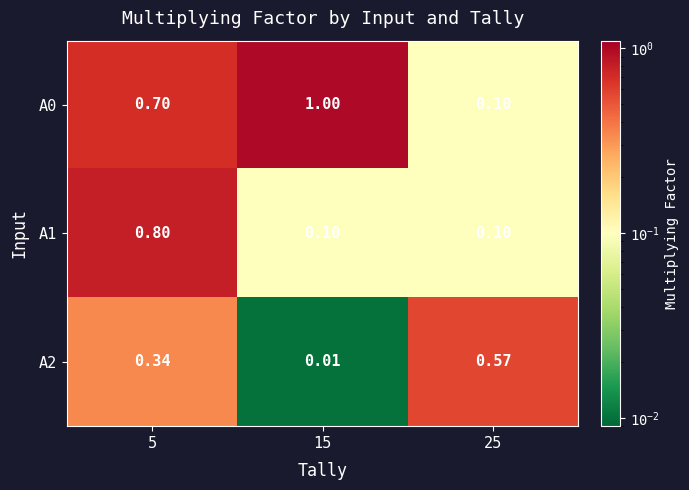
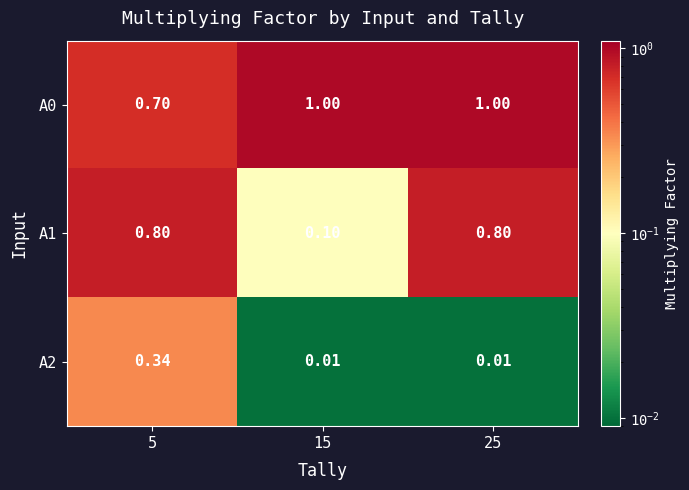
A0, 25: 0.10 -> 1.00
A1, 25: 0.10 -> 0.80
A2, 25: 0.57 -> 0.01
